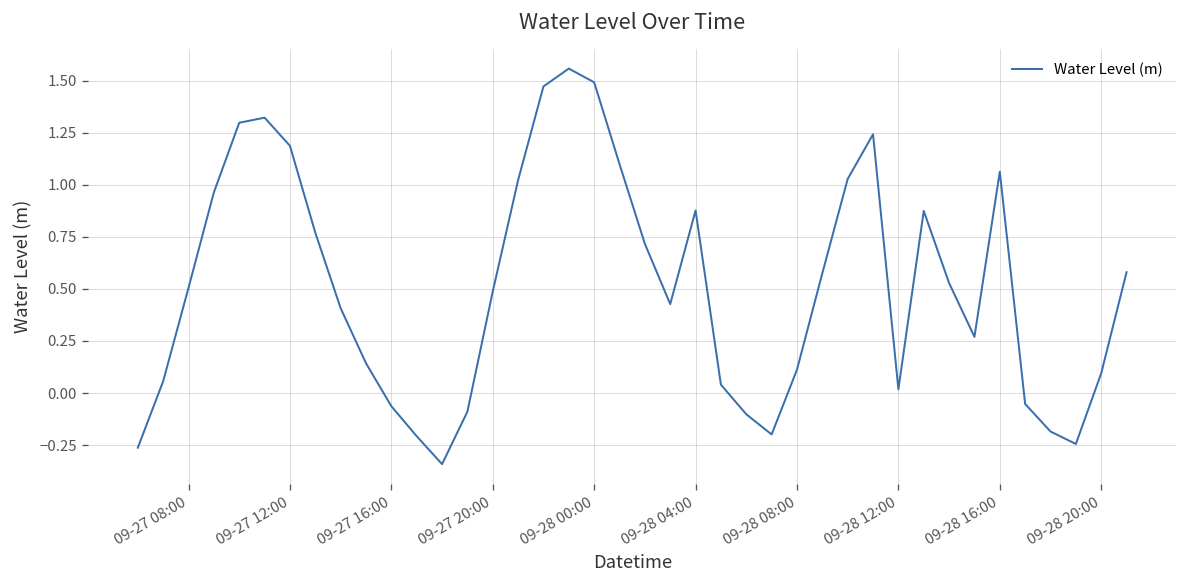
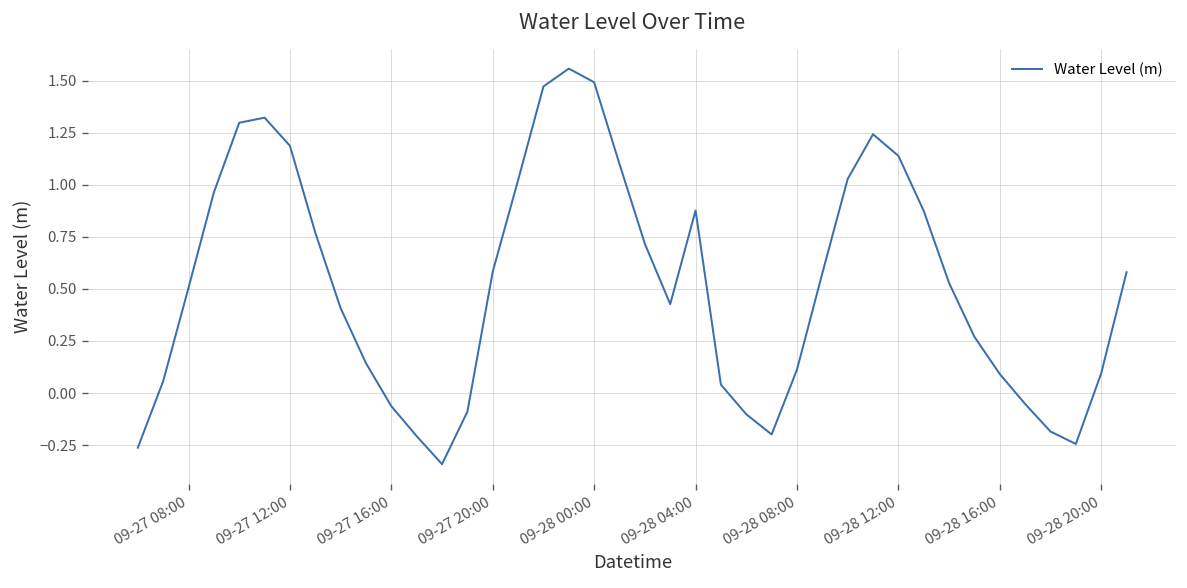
09-27 20:00: 0.49 -> 0.58
09-28 12:00: 0.02 -> 1.14
09-28 16:00: 1.06 -> 0.09
